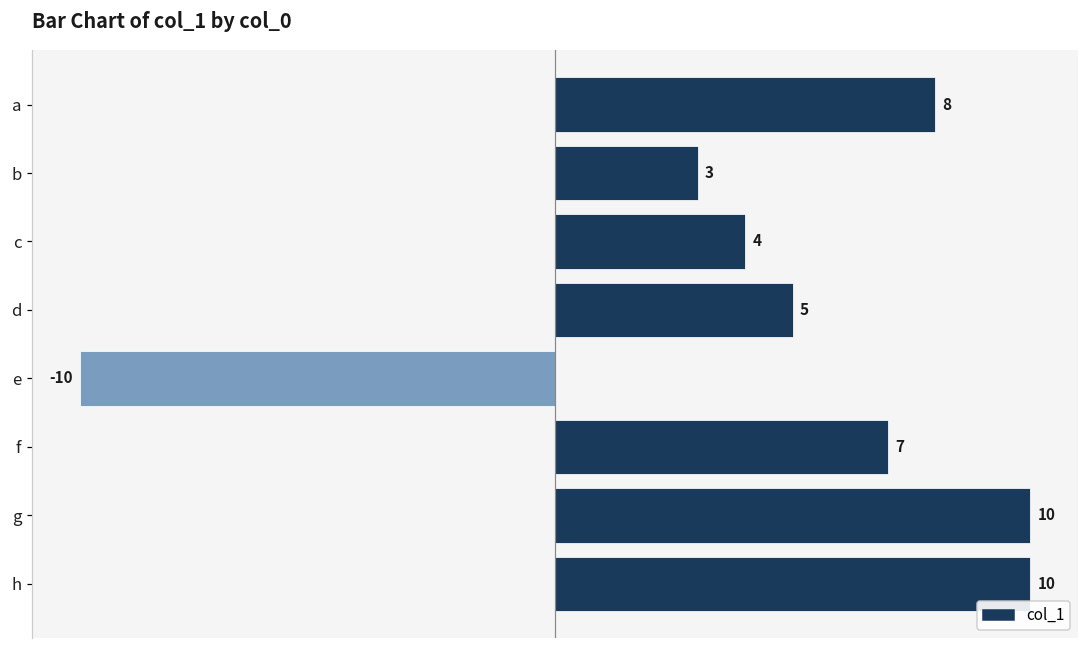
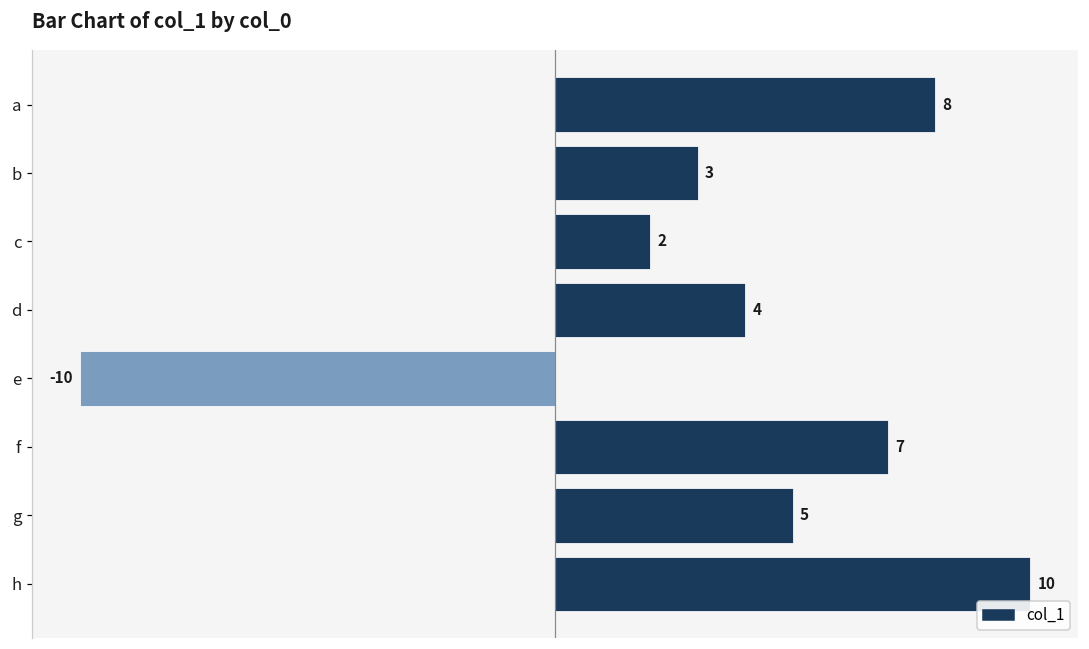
c: 4 -> 2
d: 5 -> 4
g: 10 -> 5
